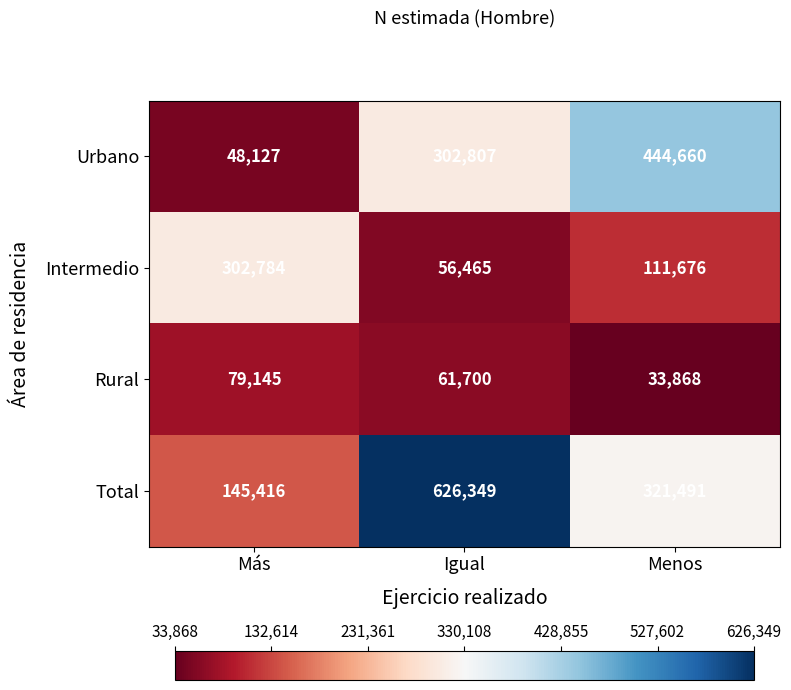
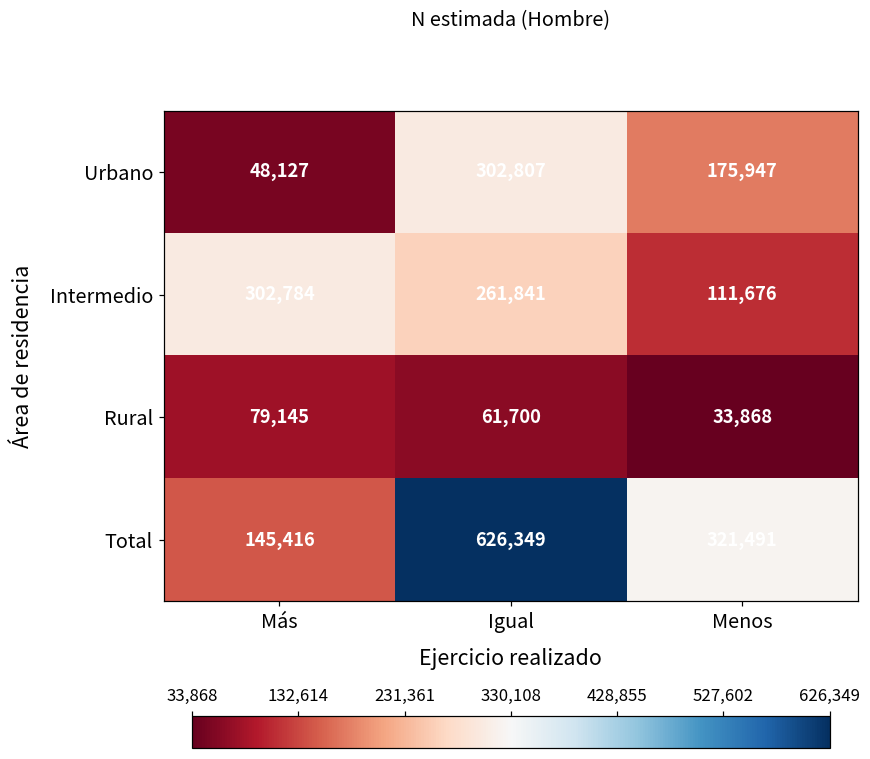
Urbano, Menos: 444,660 -> 175,947
Intermedio, Igual: 56,465 -> 261,841
